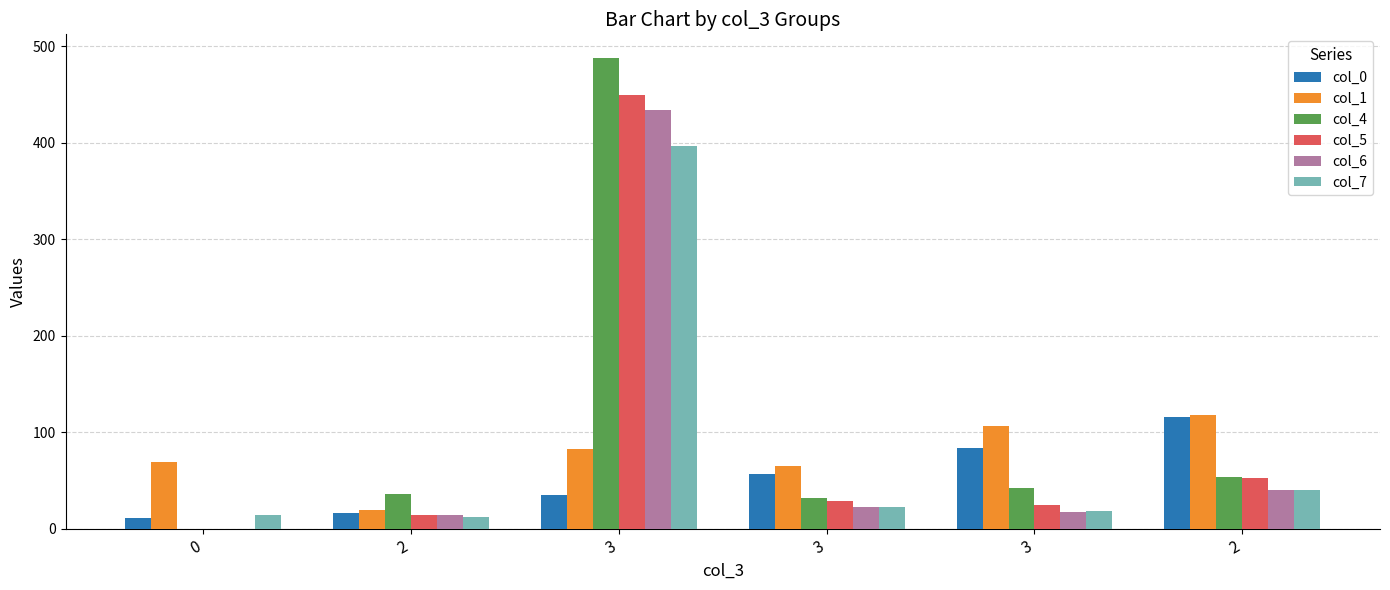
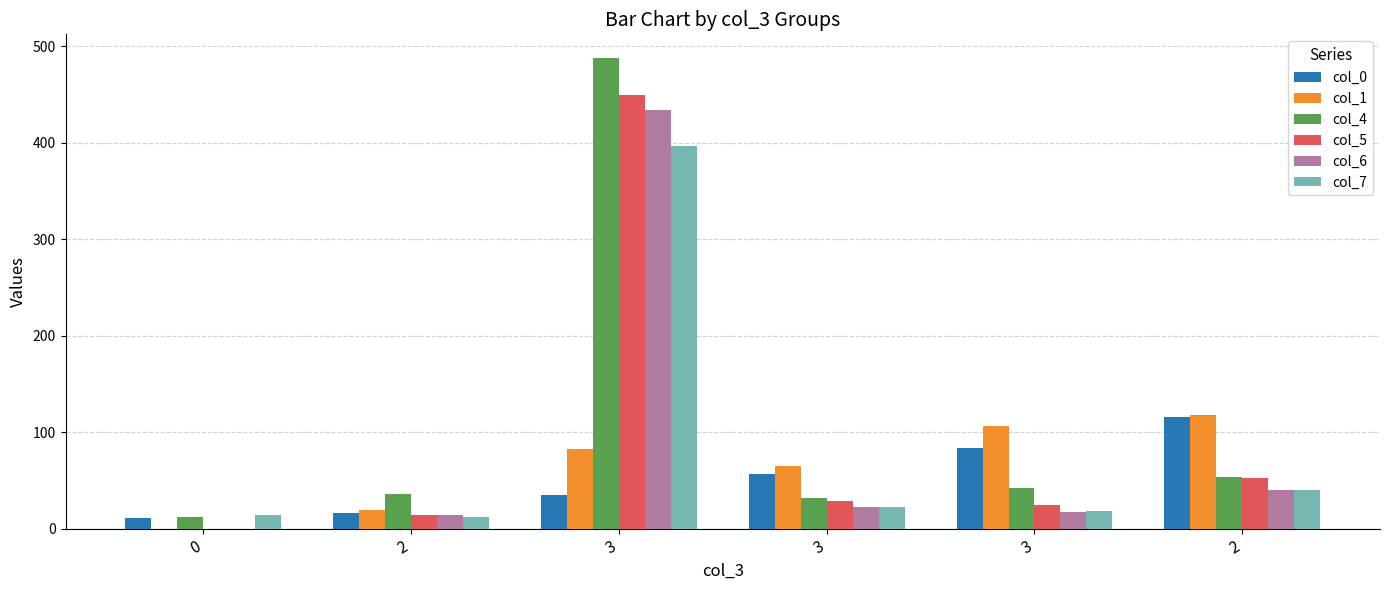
col_1, 0: 70 -> 0
col_4, 0: 0 -> 10
